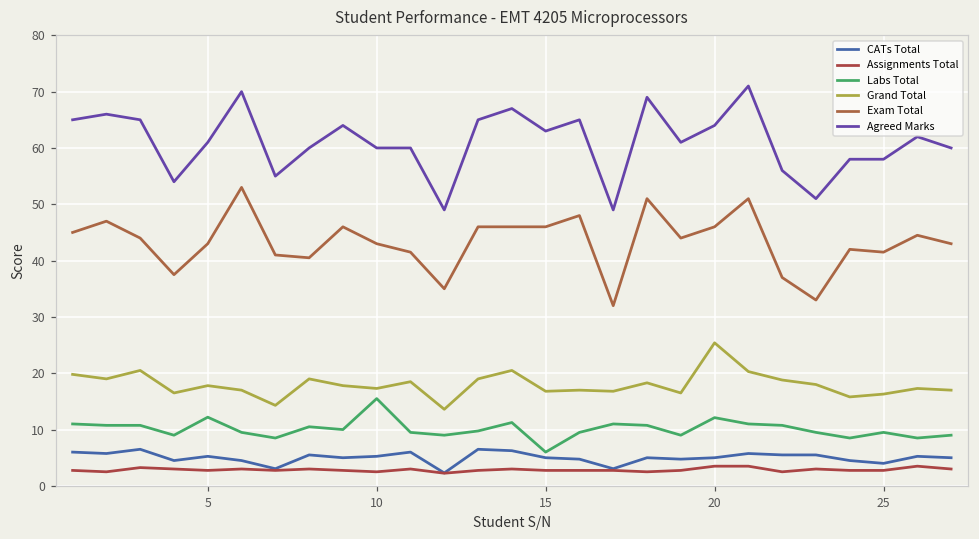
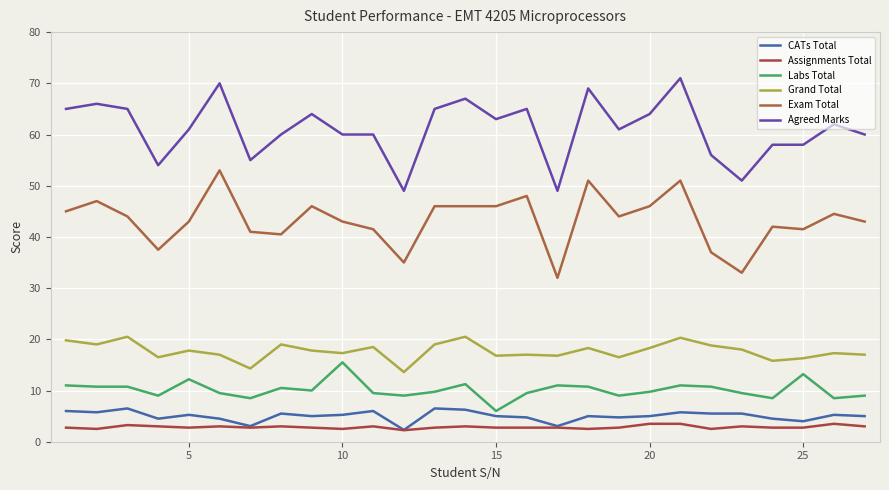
Labs Total, 20: 12 -> 10
Grand Total, 20: 25 -> 18
Labs Total, 25: 10 -> 13
